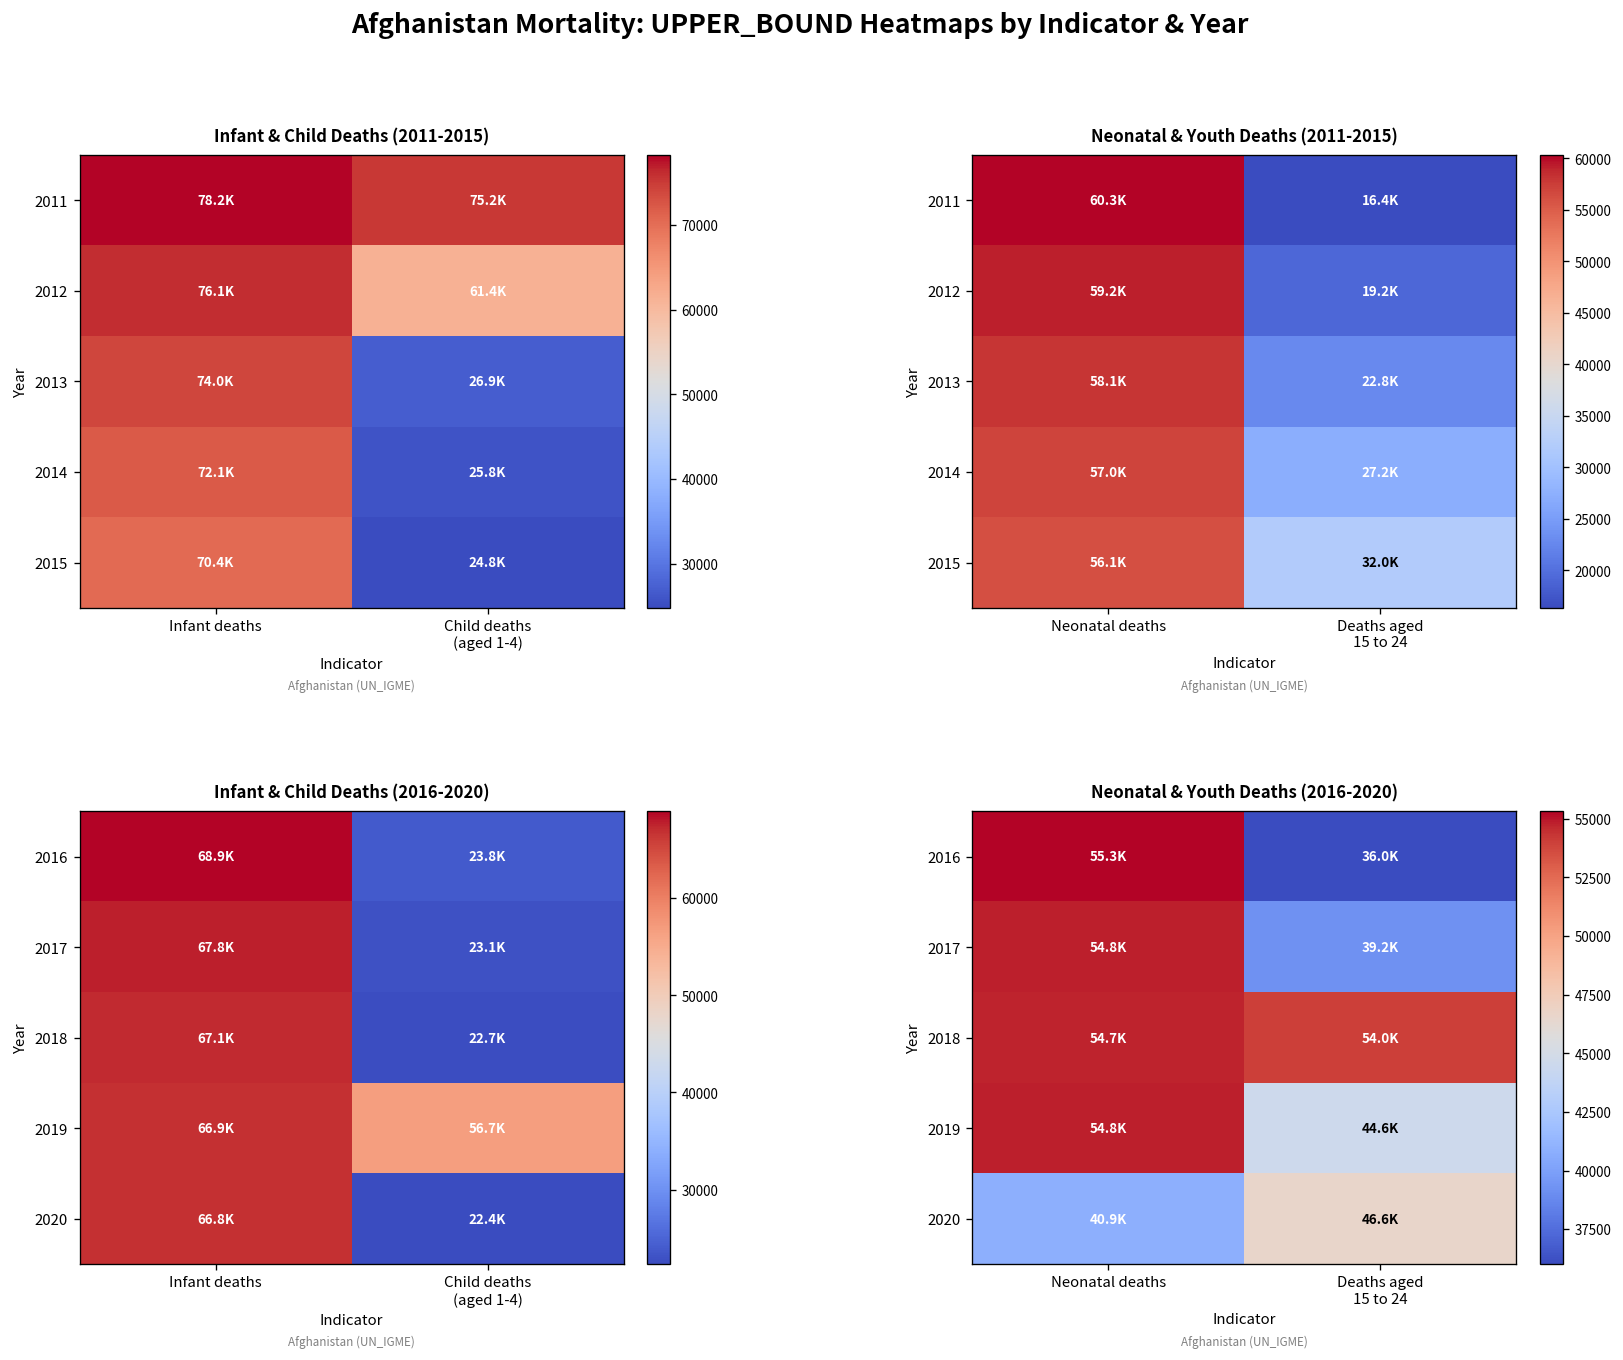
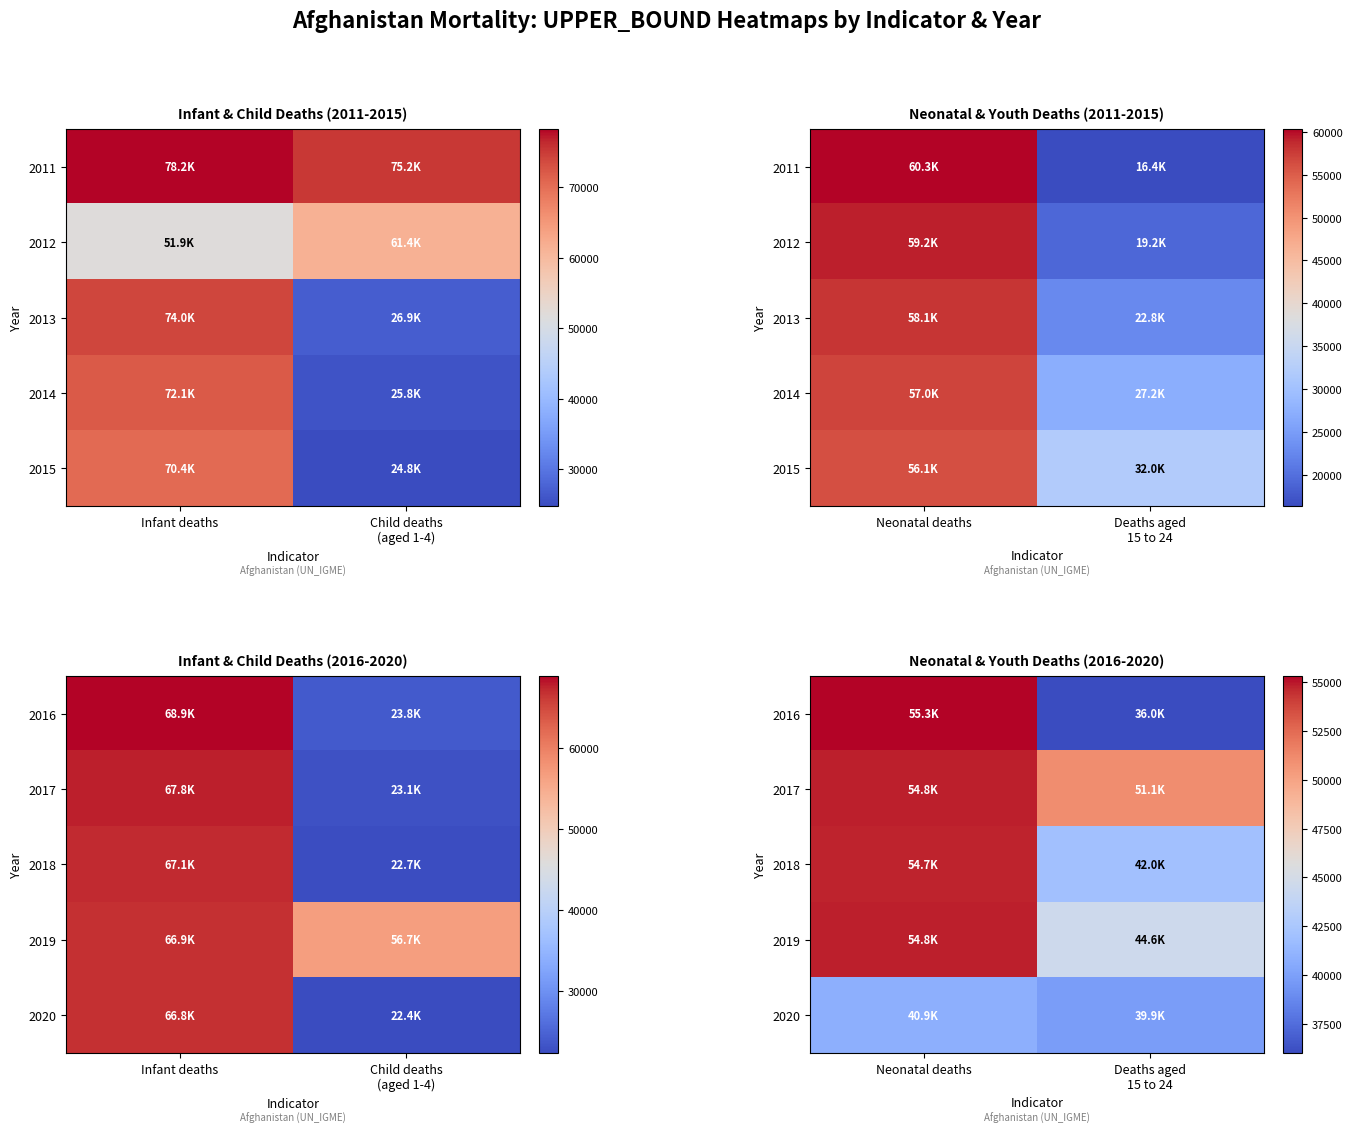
Infant & Child Deaths (2011-2015), 2012, Infant deaths: 76.1K -> 51.9K
Neonatal & Youth Deaths (2016-2020), 2017, Deaths aged 15 to 24: 39.2K -> 51.1K
Neonatal & Youth Deaths (2016-2020), 2018, Deaths aged 15 to 24: 54.0K -> 42.0K
Neonatal & Youth Deaths (2016-2020), 2020, Deaths aged 15 to 24: 46.6K -> 39.9K
